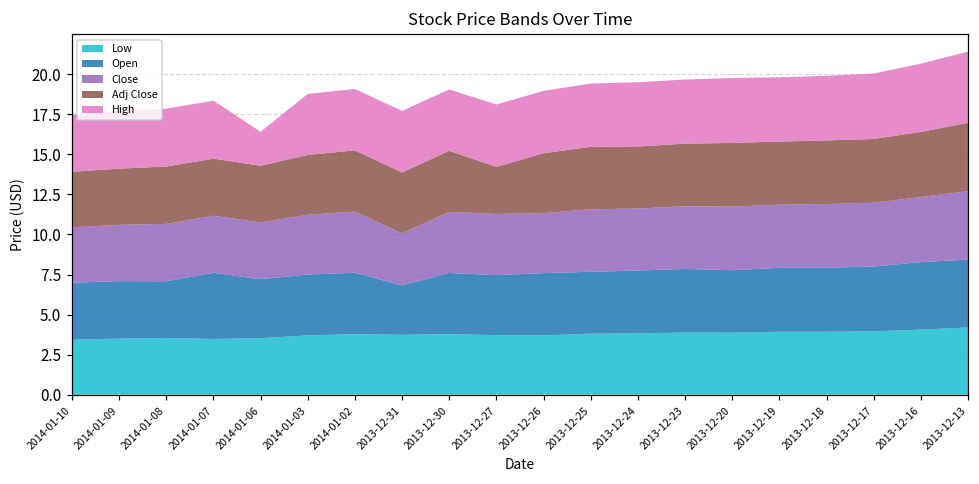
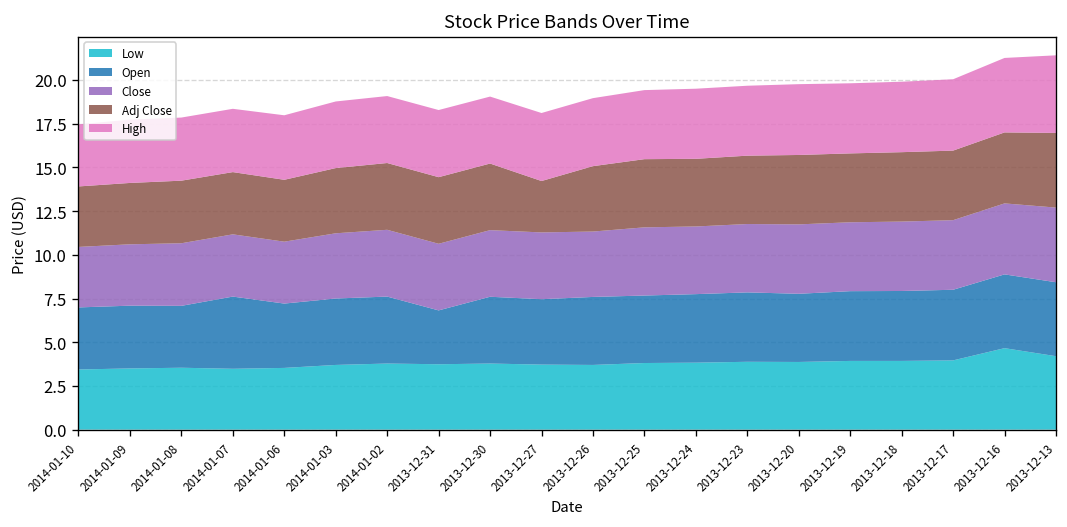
High, 2014-01-06: 2.1 -> 3.7
Close, 2013-12-31: 3.2 -> 3.8
Low, 2013-12-16: 4.1 -> 4.7
